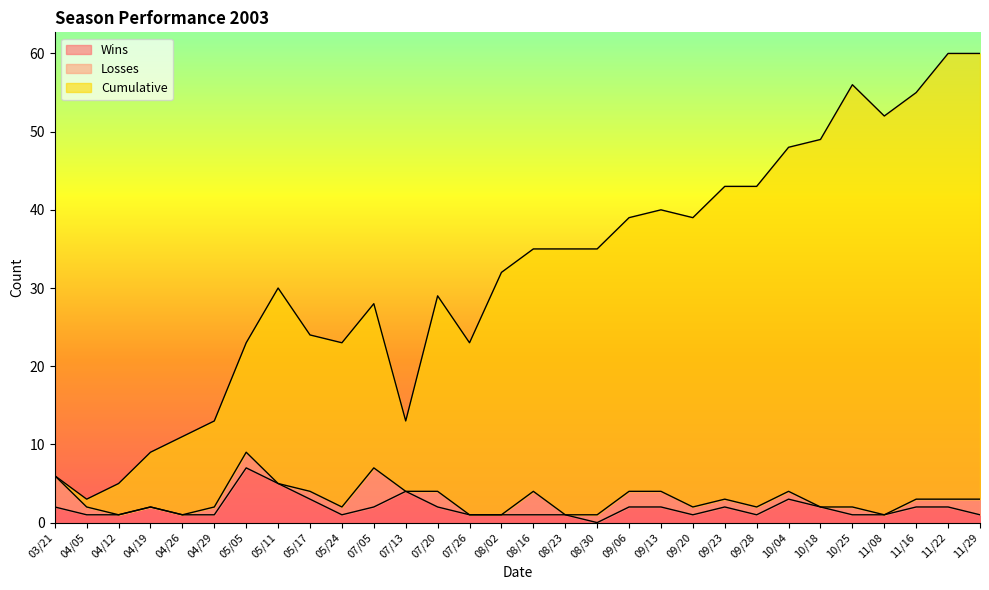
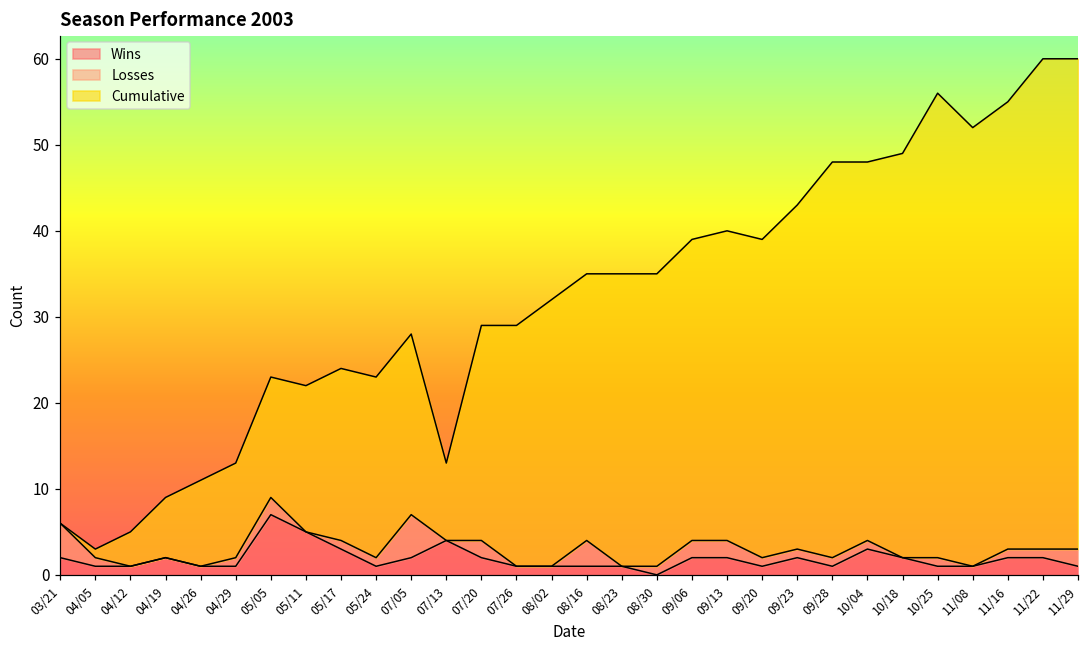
Cumulative, 05/11: 25 -> 17
Cumulative, 07/26: 22 -> 28
Cumulative, 09/28: 41 -> 46
